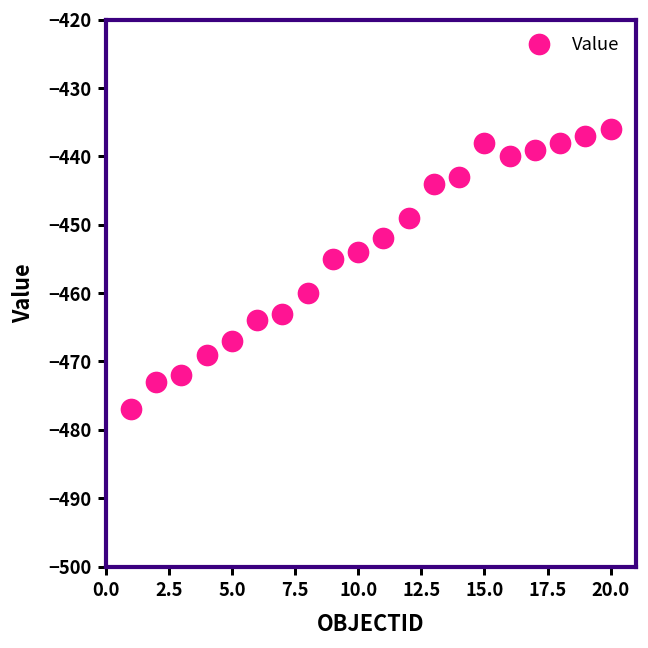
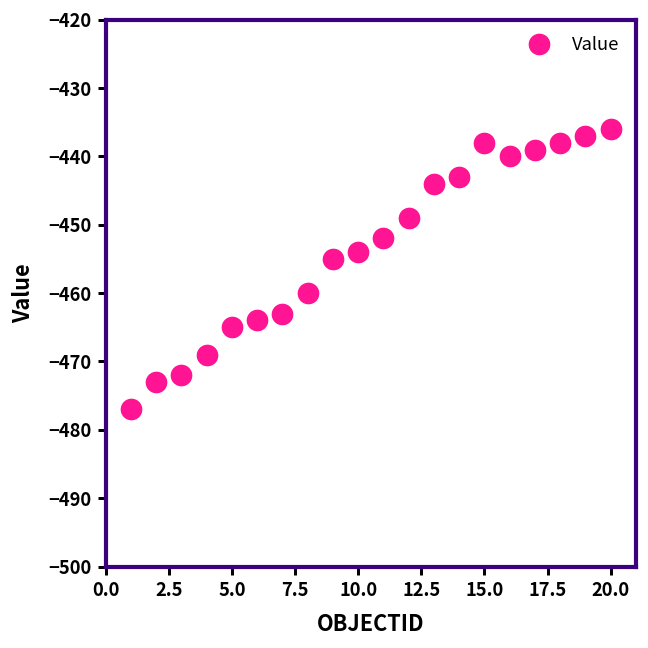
5.0: -467 -> -465
